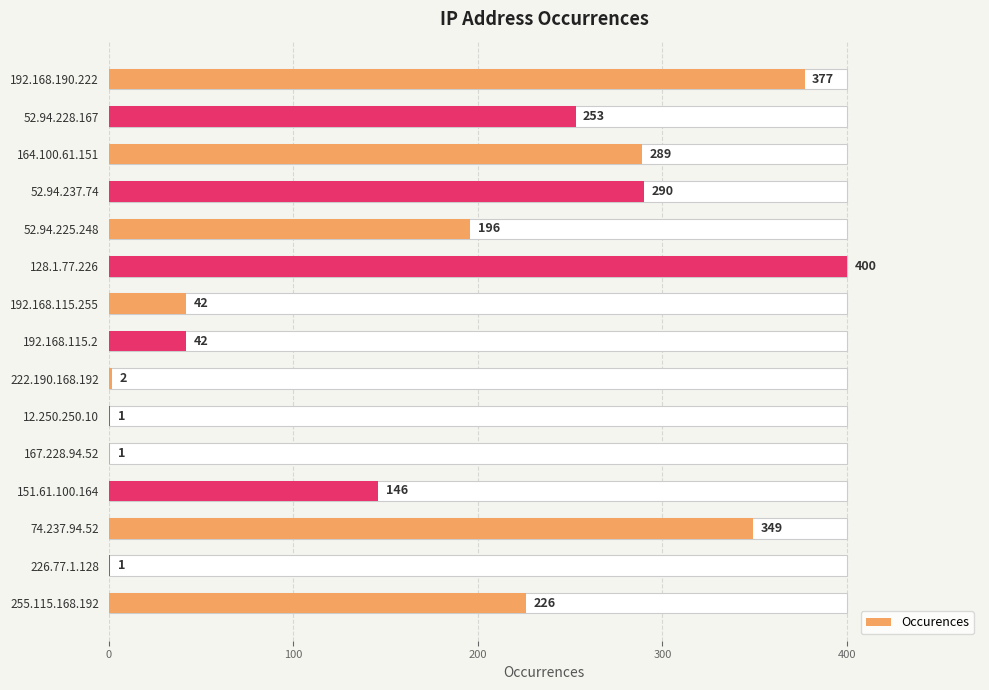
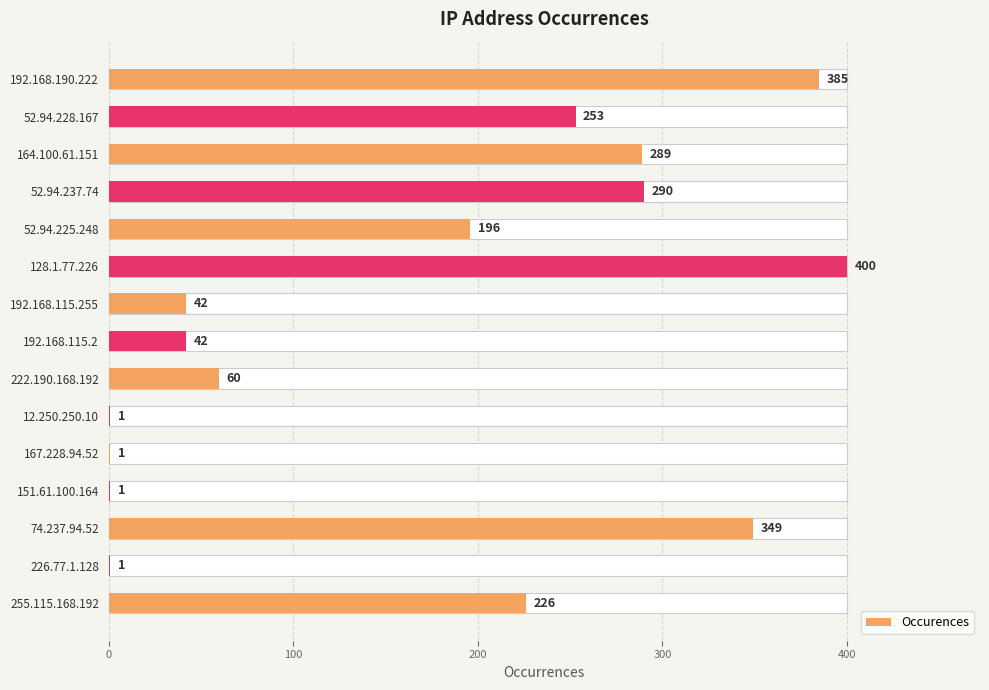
Occurences, 192.168.190.222: 377 -> 385
Occurences, 222.190.168.192: 2 -> 60
Occurences, 151.61.100.164: 146 -> 1
